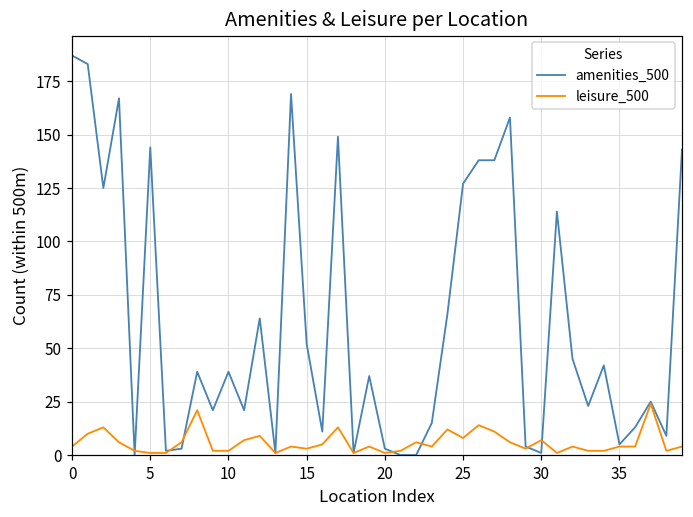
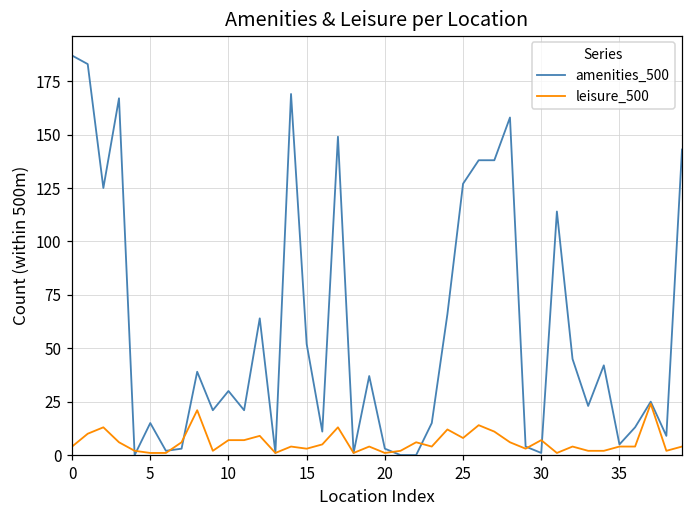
amenities_500, 5: 144 -> 15
amenities_500, 10: 39 -> 30
leisure_500, 10: 2 -> 7
